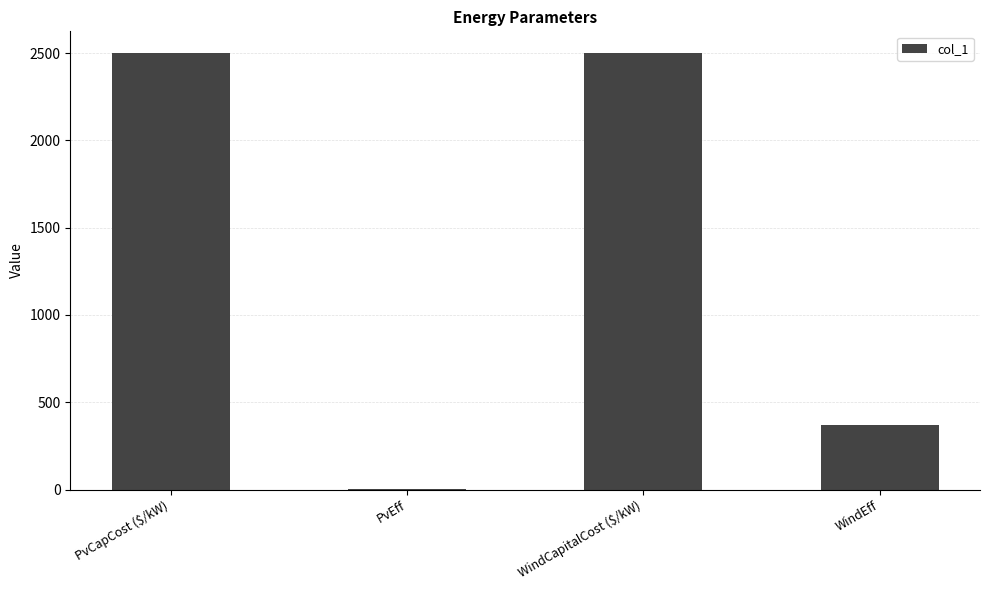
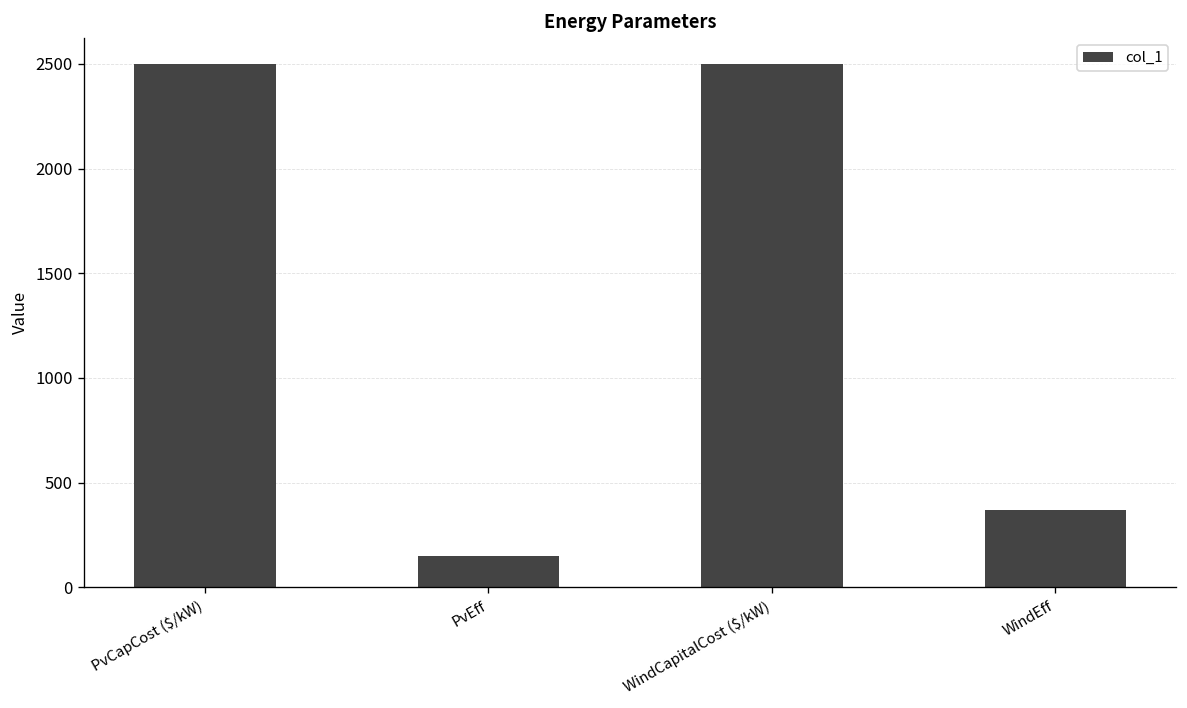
PvEff: 0 -> 150
